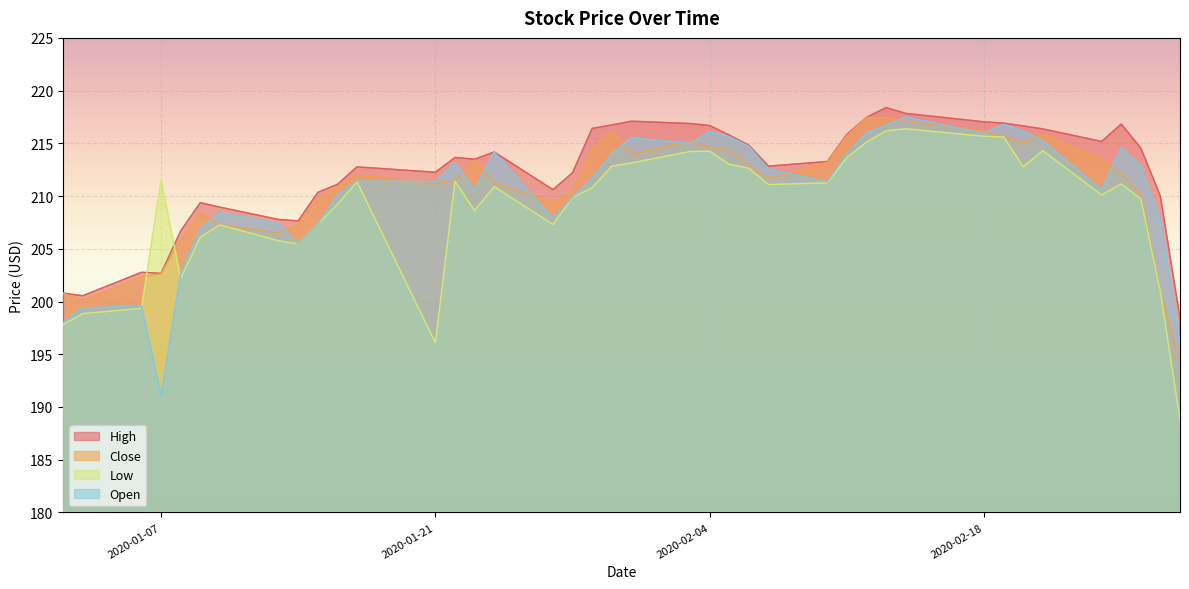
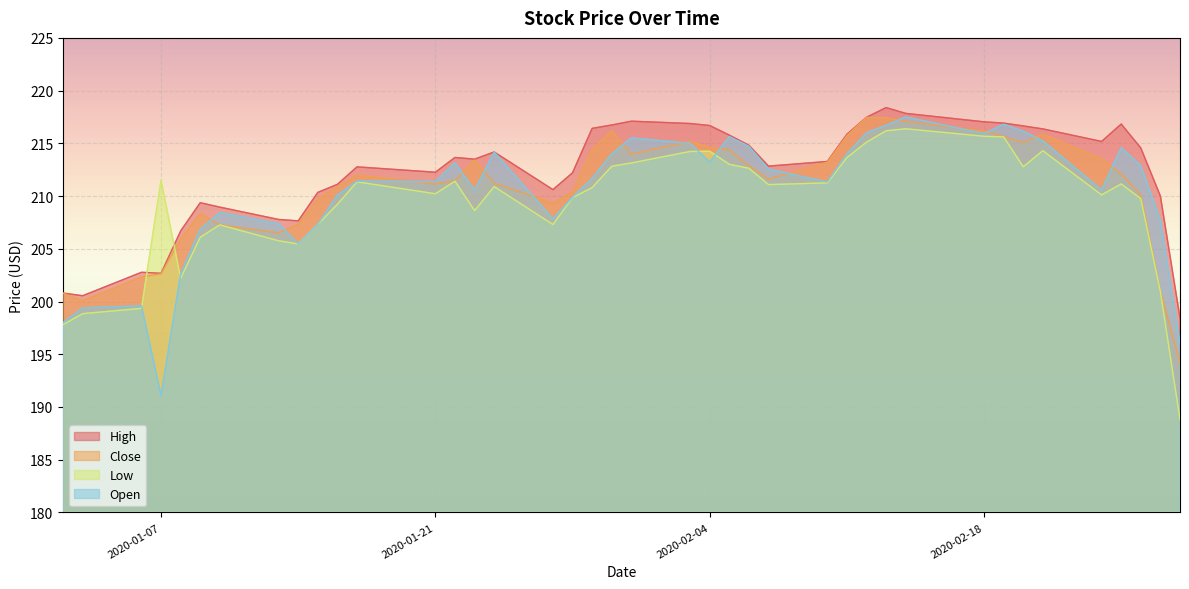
Low, 2020-01-21: 196.1 -> 210.2
Open, 2020-02-04: 216.1 -> 213.2
